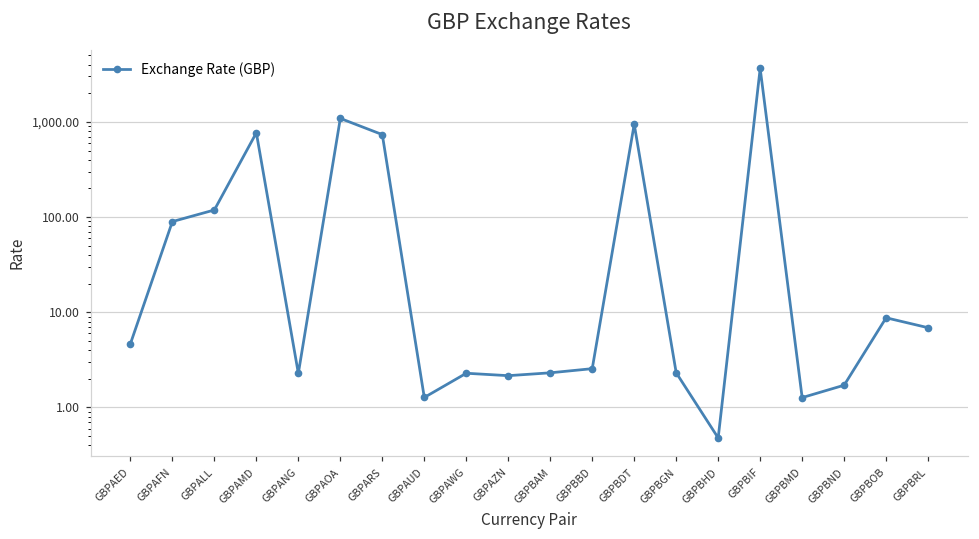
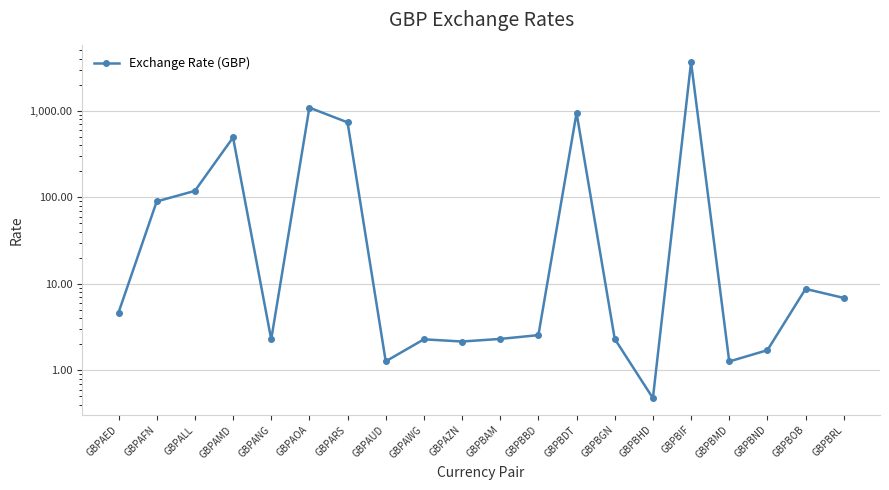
GBPAMD: 800 -> 500
